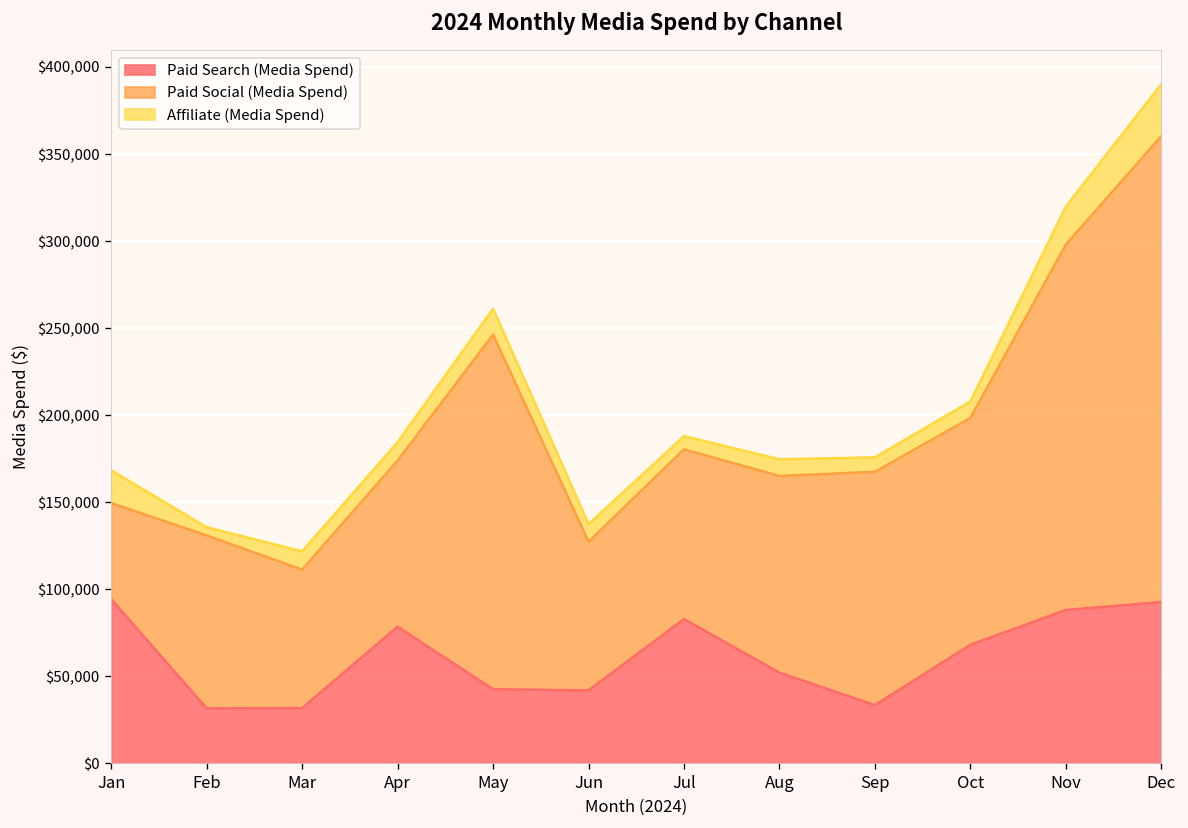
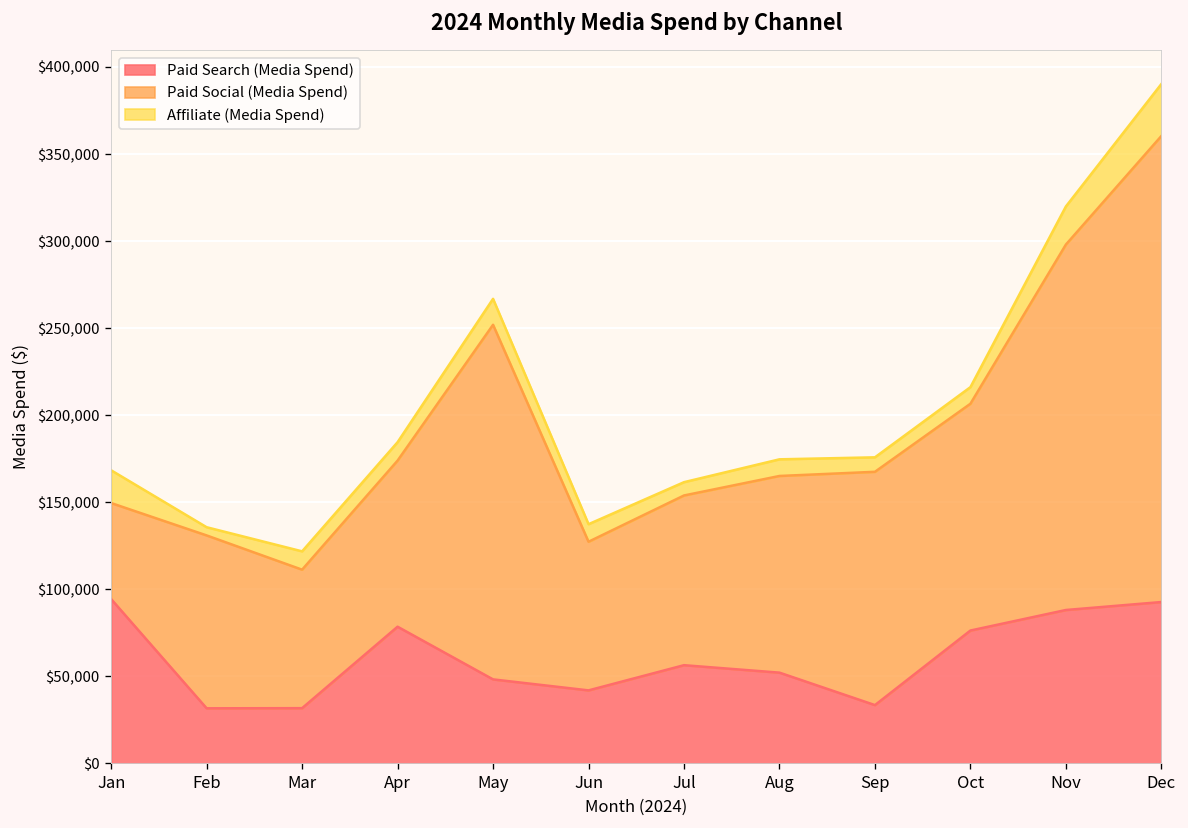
Paid Search (Media Spend), May: $43,000 -> $48,000
Paid Search (Media Spend), Jul: $83,000 -> $56,000
Paid Search (Media Spend), Oct: $68,000 -> $76,000
